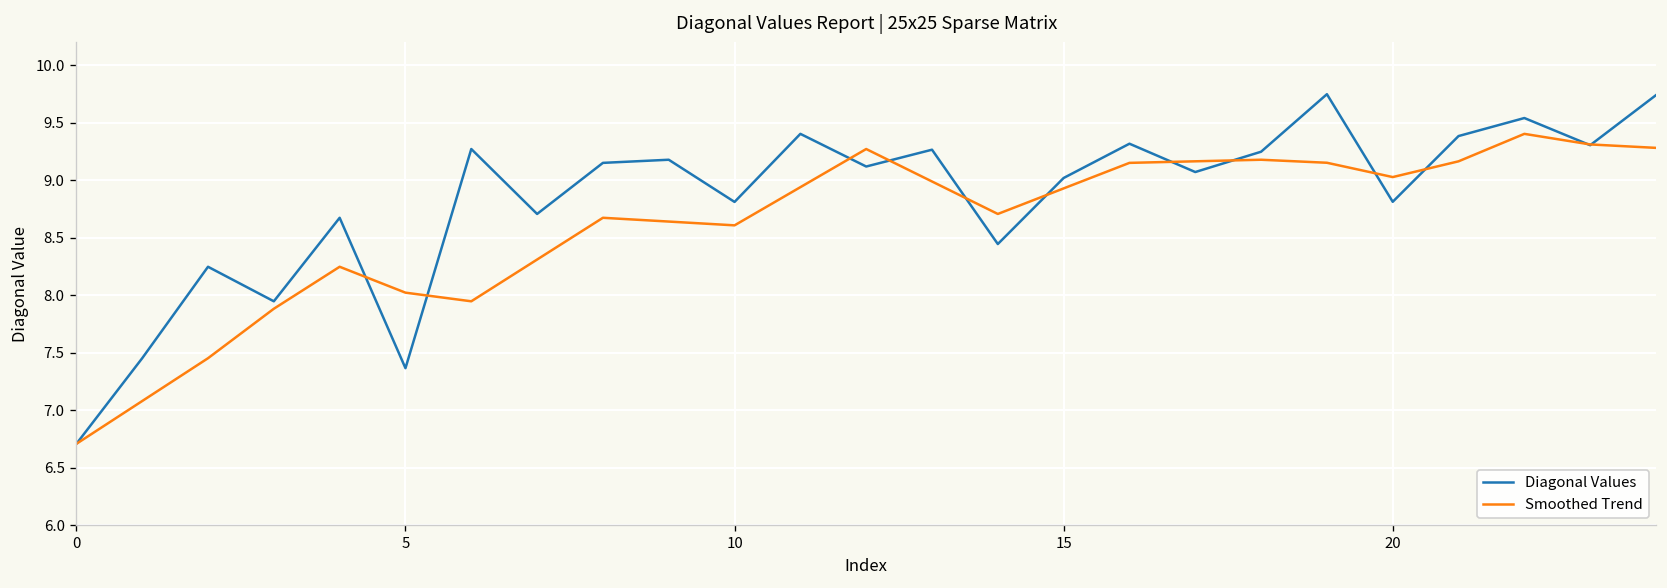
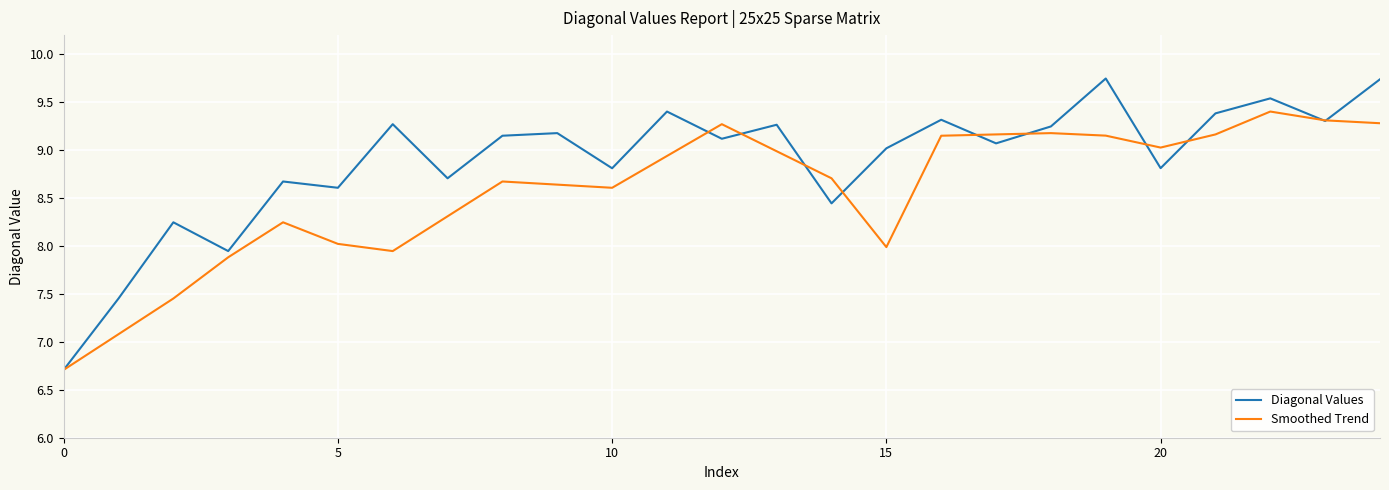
Diagonal Values, 5: 7.4 -> 8.6
Smoothed Trend, 15: 8.9 -> 8.0
